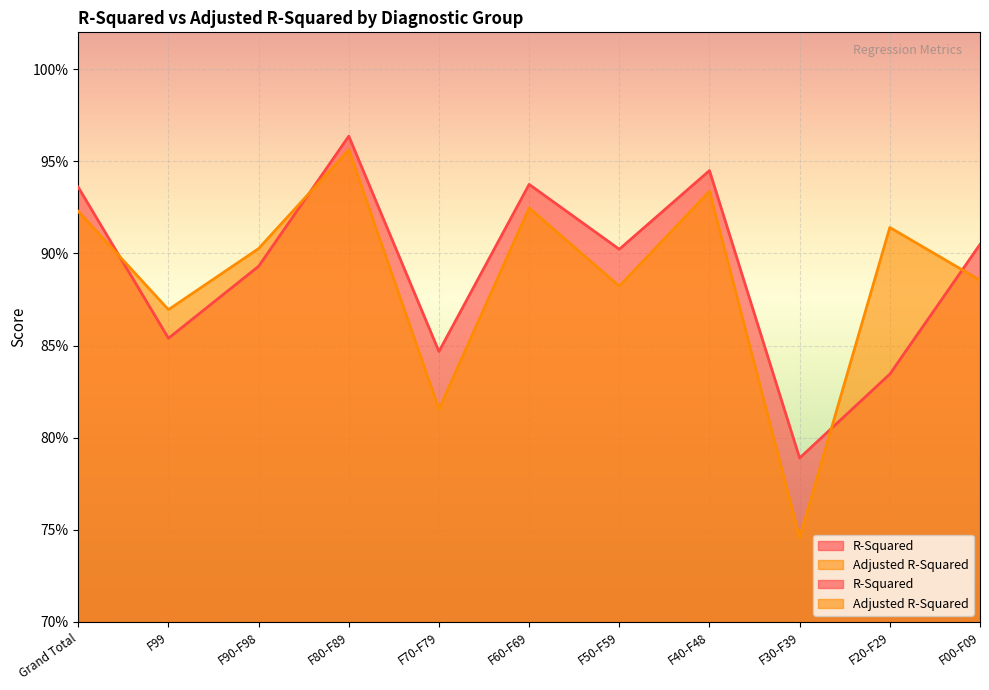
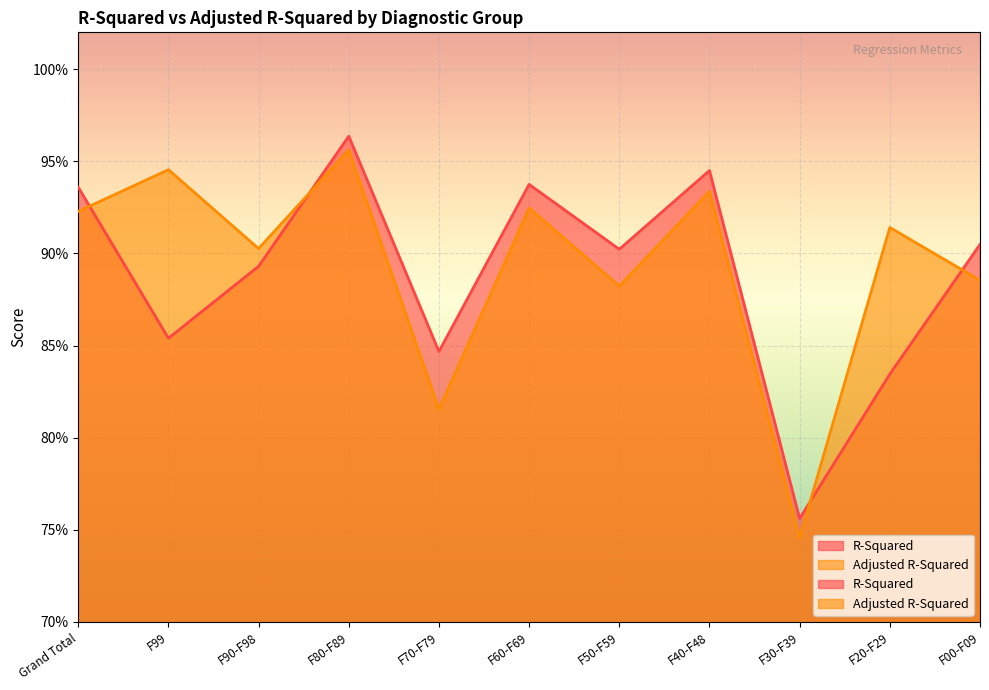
Adjusted R-Squared, F99: 86.9% -> 94.5%
R-Squared, F30-F39: 78.9% -> 75.6%
